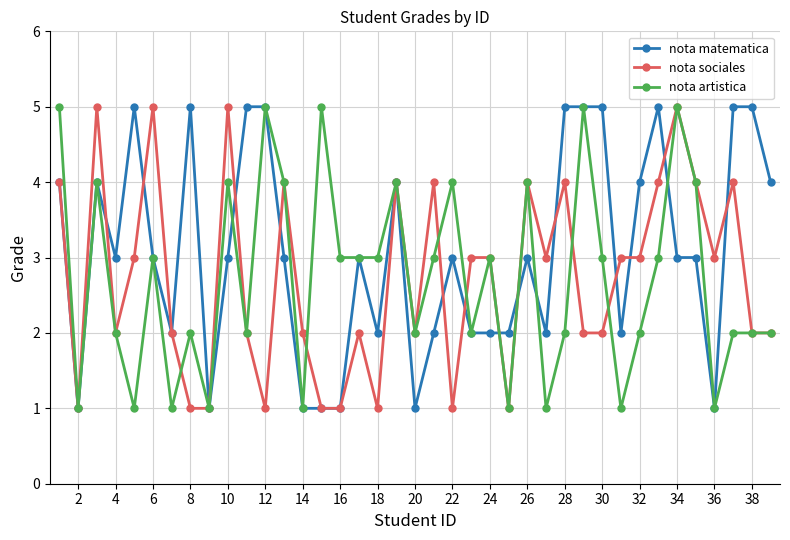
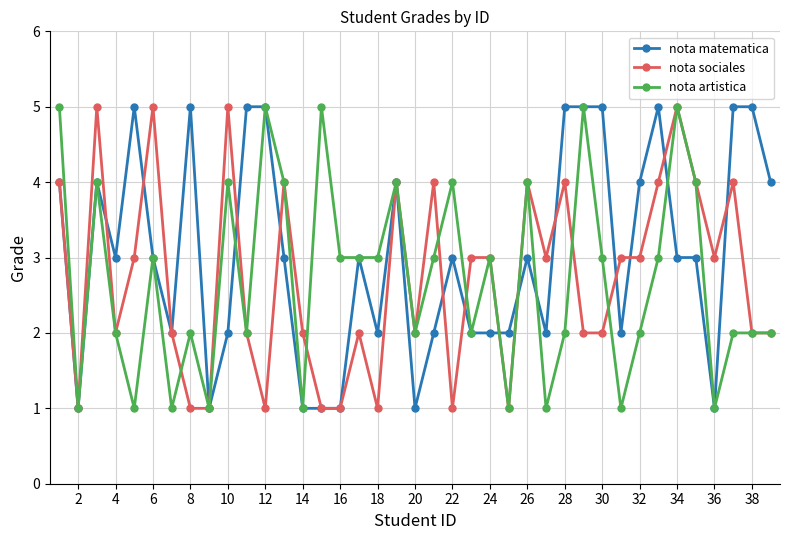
nota matematica, 10: 3 -> 2
